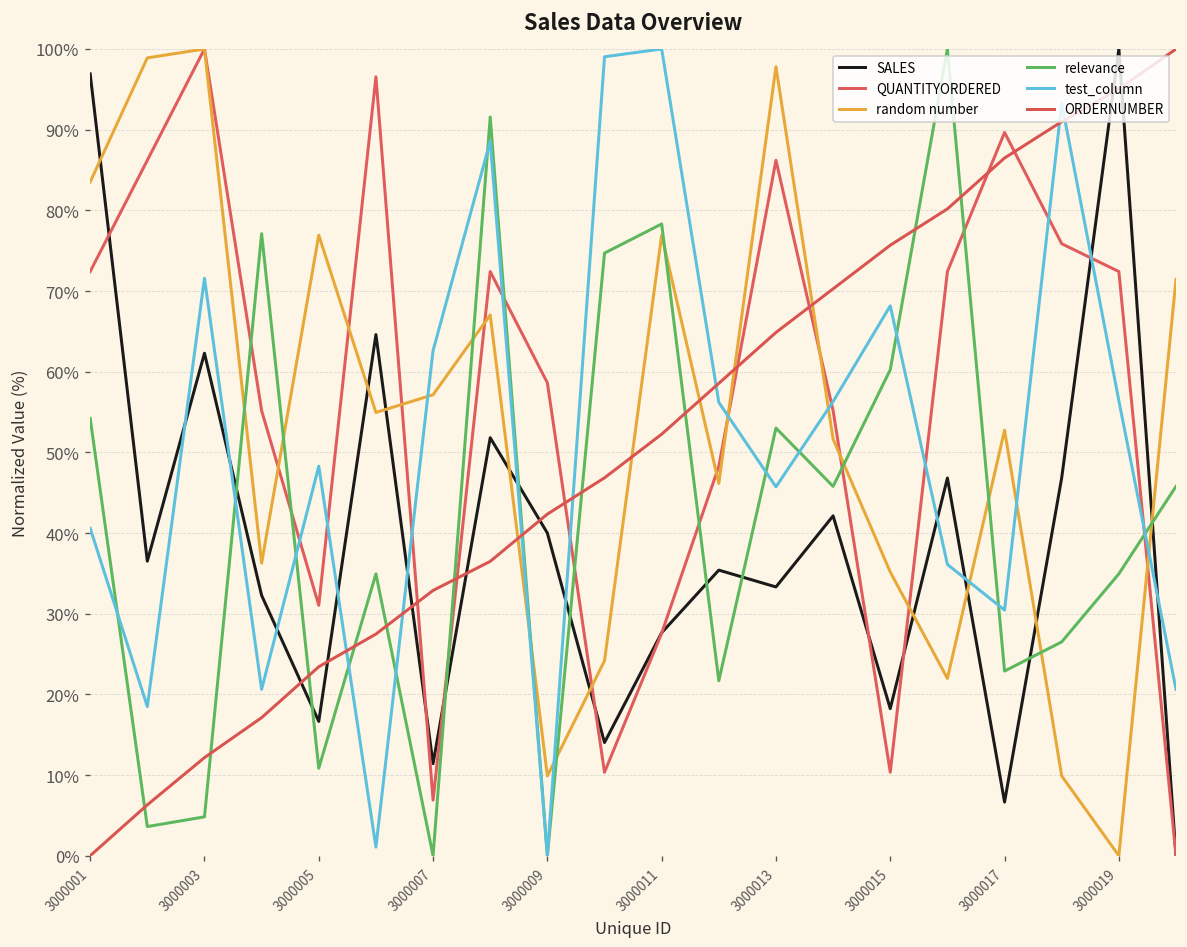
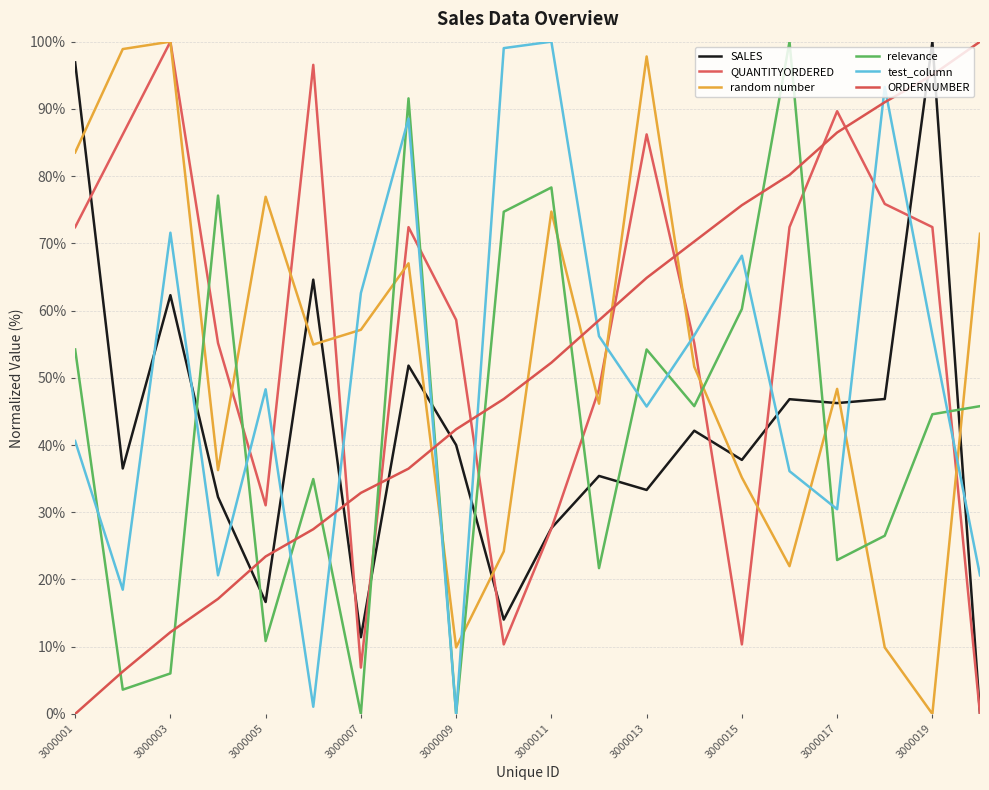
relevance, 3000003: 5% -> 6%
random number, 3000011: 77% -> 75%
relevance, 3000013: 53% -> 54%
SALES, 3000015: 18% -> 38%
SALES, 3000017: 7% -> 46%
random number, 3000017: 53% -> 48%
relevance, 3000019: 35% -> 45%
